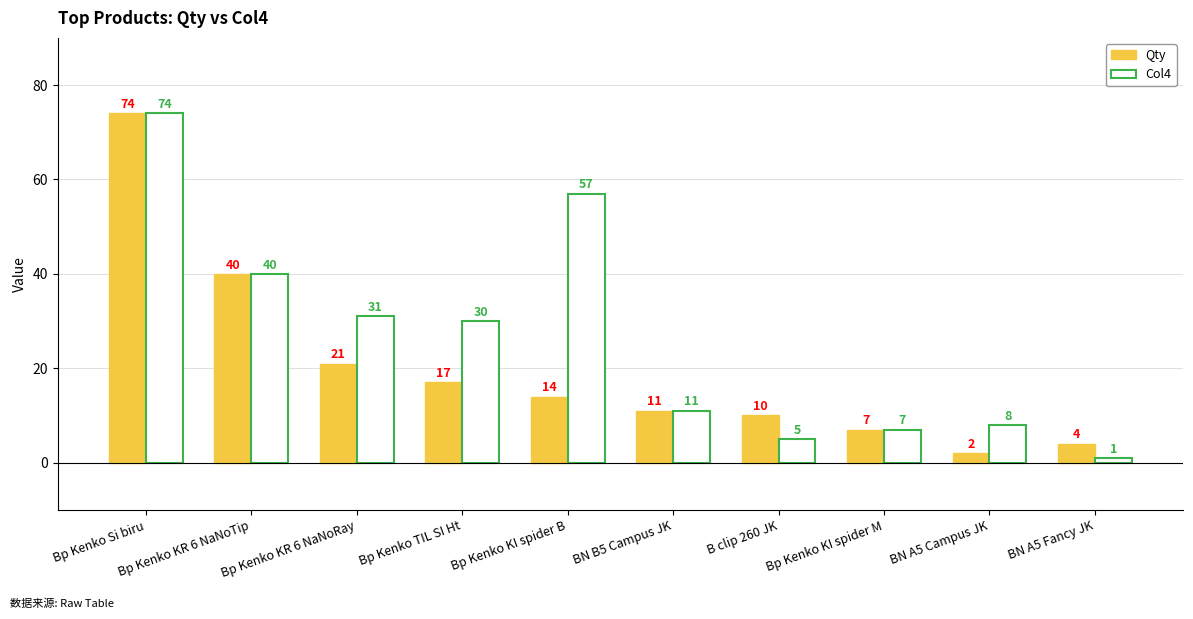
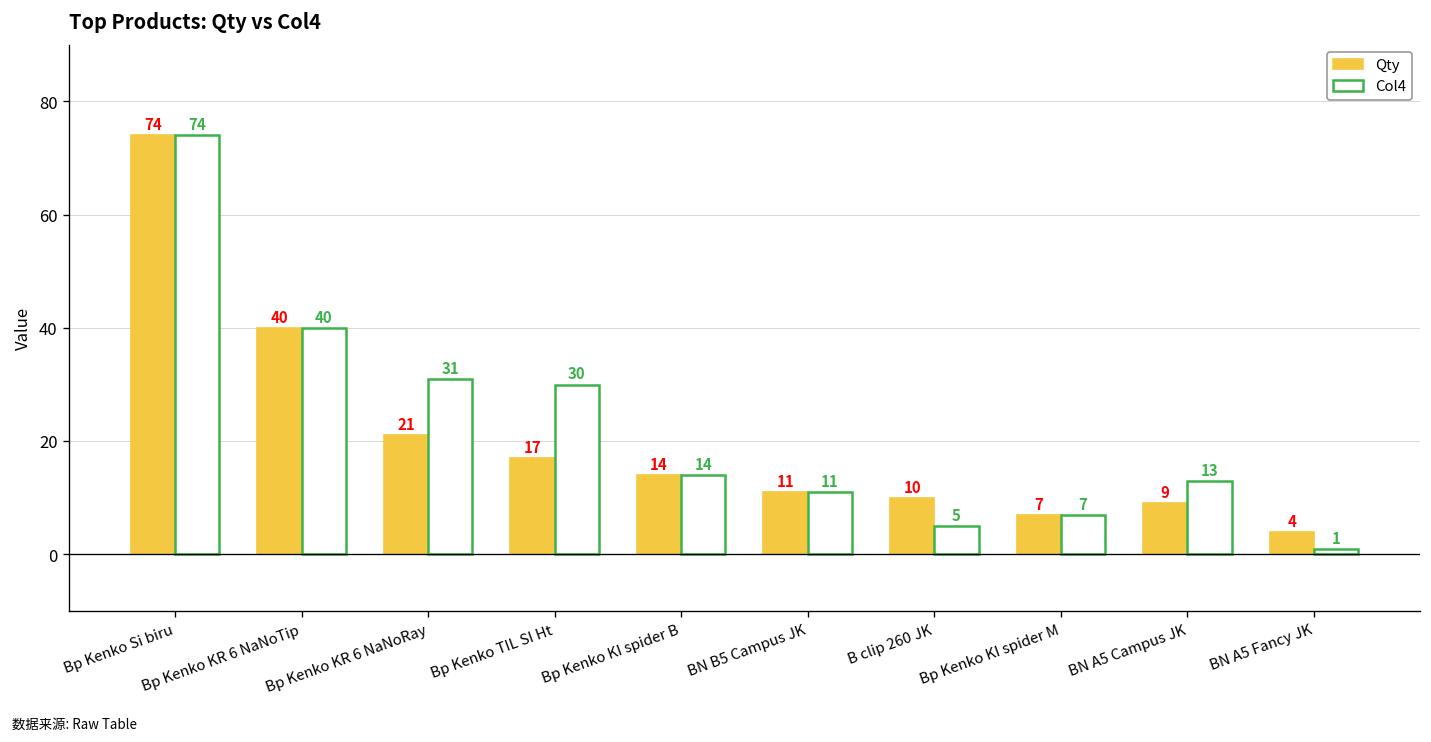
Col4, Bp Kenko KI spider B: 57 -> 14
Qty, BN A5 Campus JK: 2 -> 9
Col4, BN A5 Campus JK: 8 -> 13
